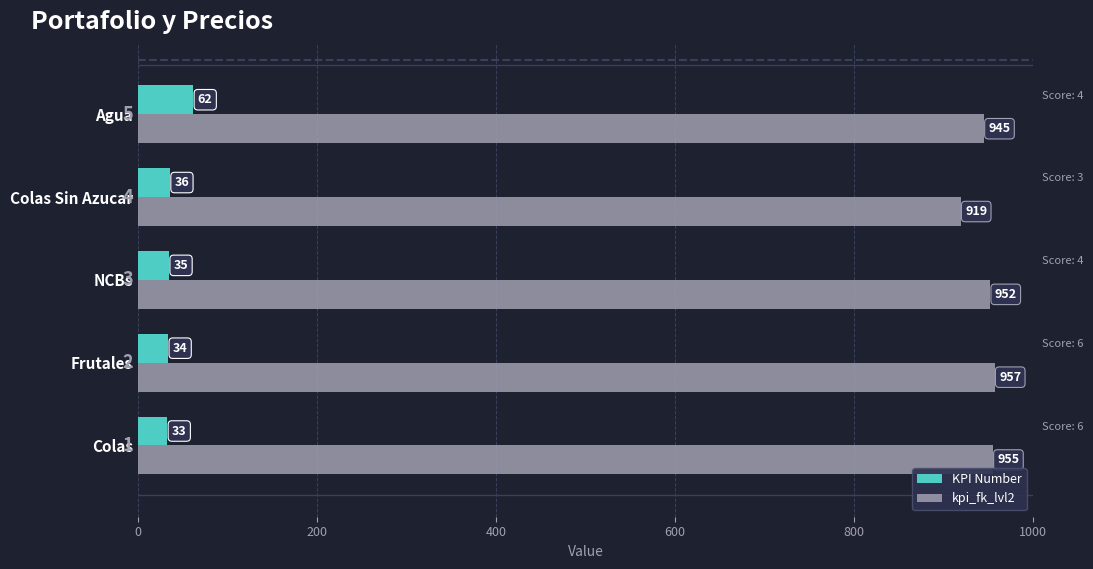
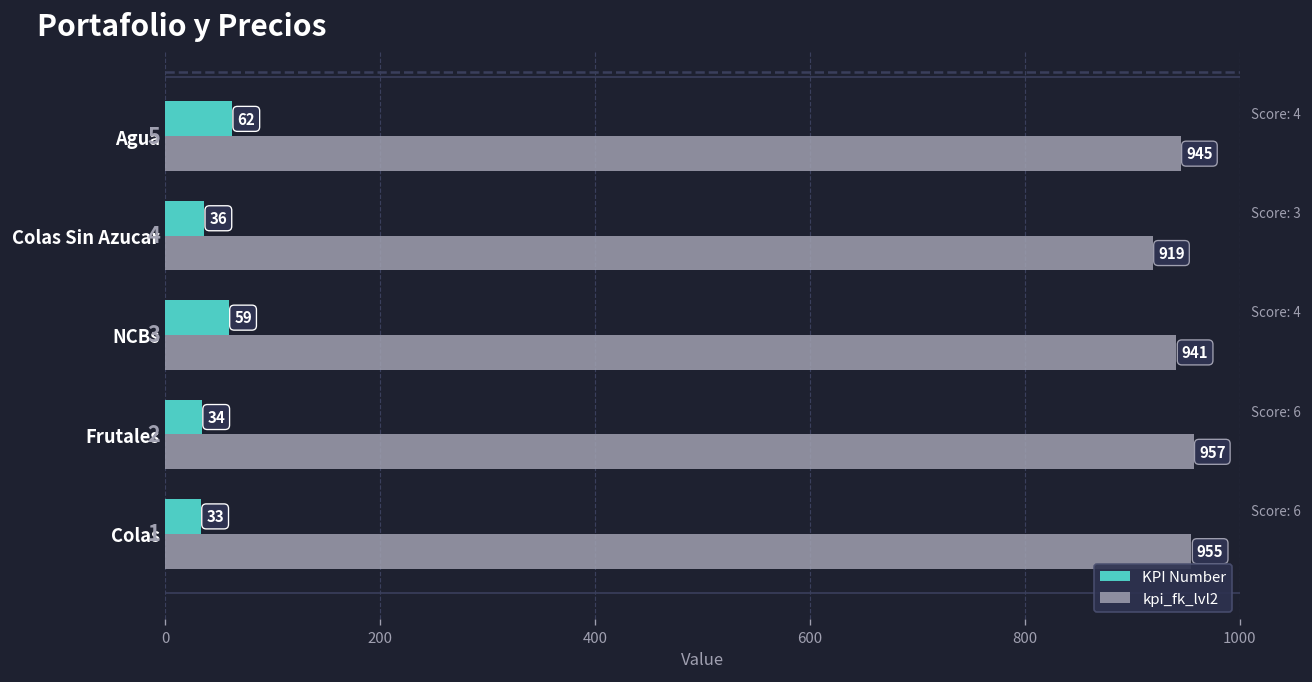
KPI Number, NCBs: 35 -> 59
kpi_fk_lvl2, NCBs: 952 -> 941
